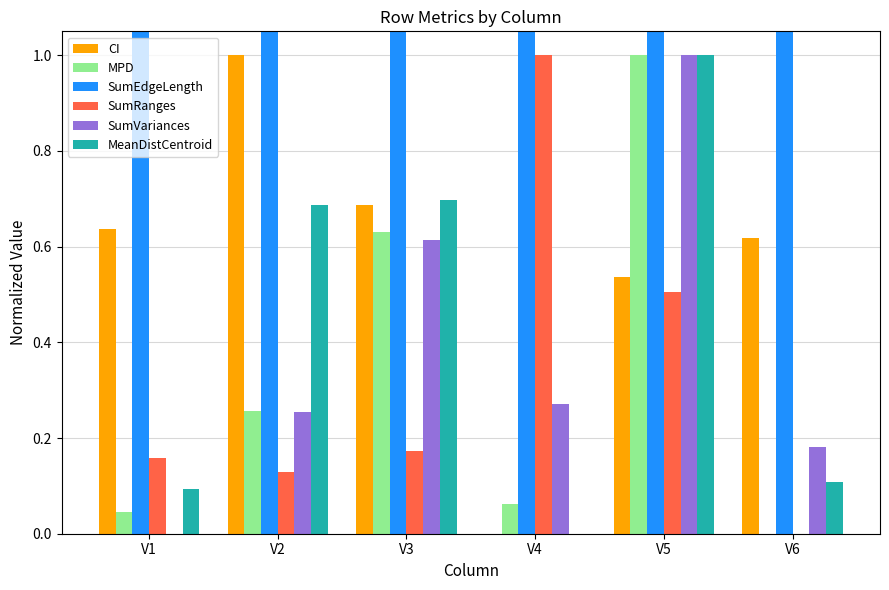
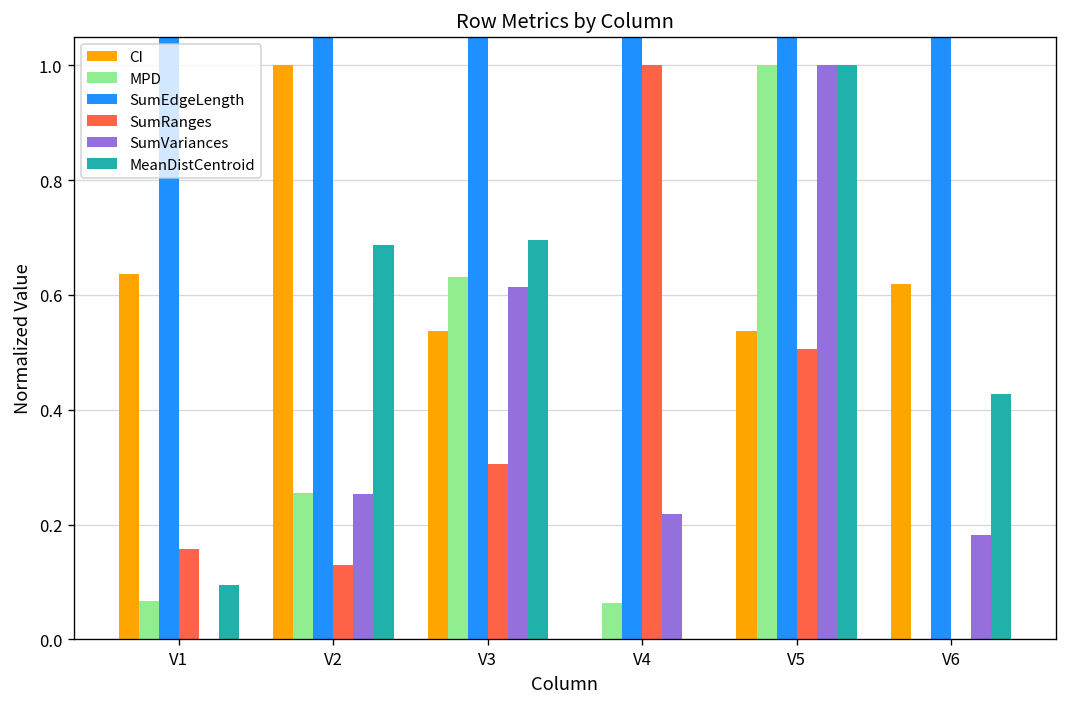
MPD, V1: 0.04 -> 0.07
CI, V3: 0.69 -> 0.54
SumRanges, V3: 0.17 -> 0.31
SumVariances, V4: 0.27 -> 0.22
MeanDistCentroid, V6: 0.11 -> 0.43
